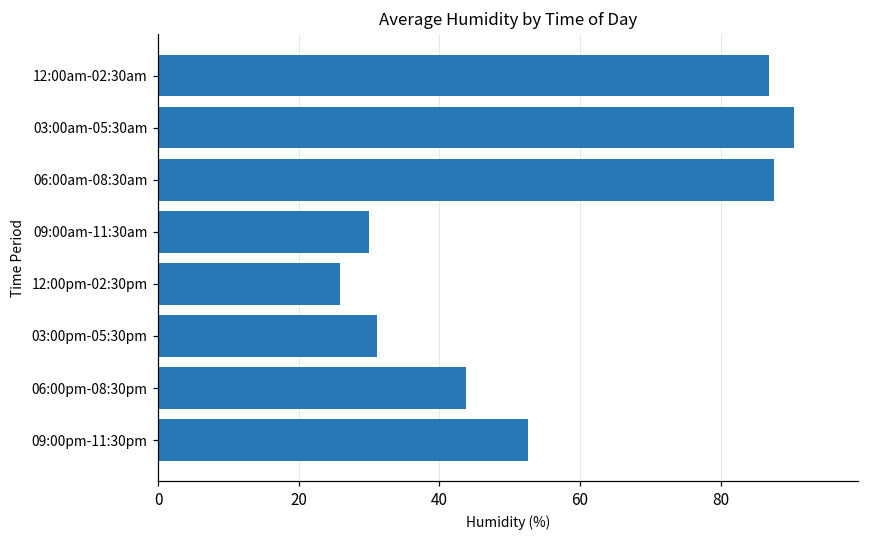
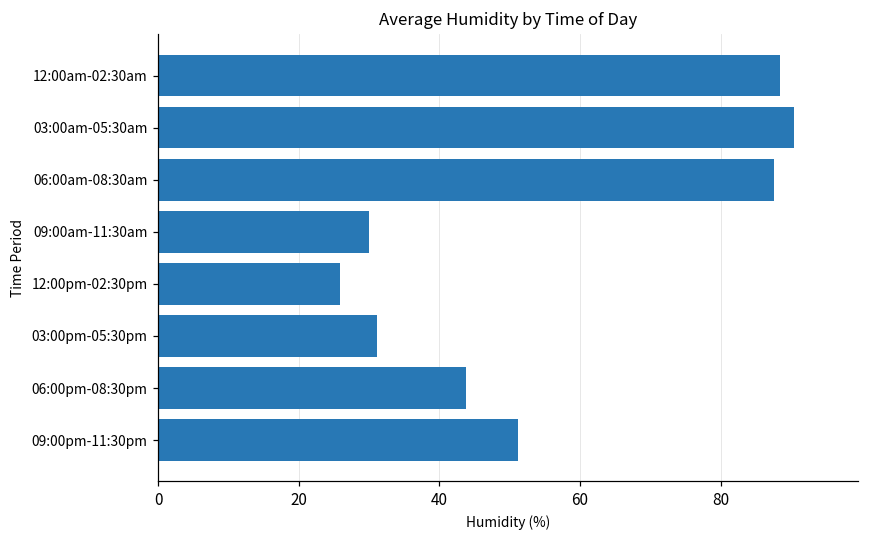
12:00am-02:30am: 87 -> 88
09:00pm-11:30pm: 53 -> 51
